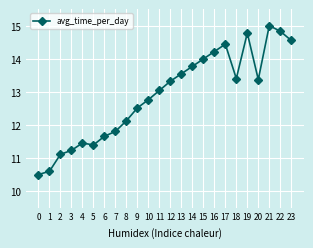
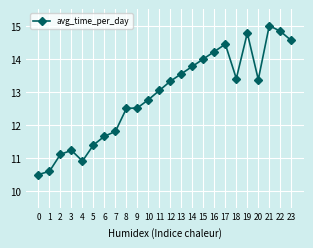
4: 11.5 -> 10.9
8: 12.1 -> 12.5
